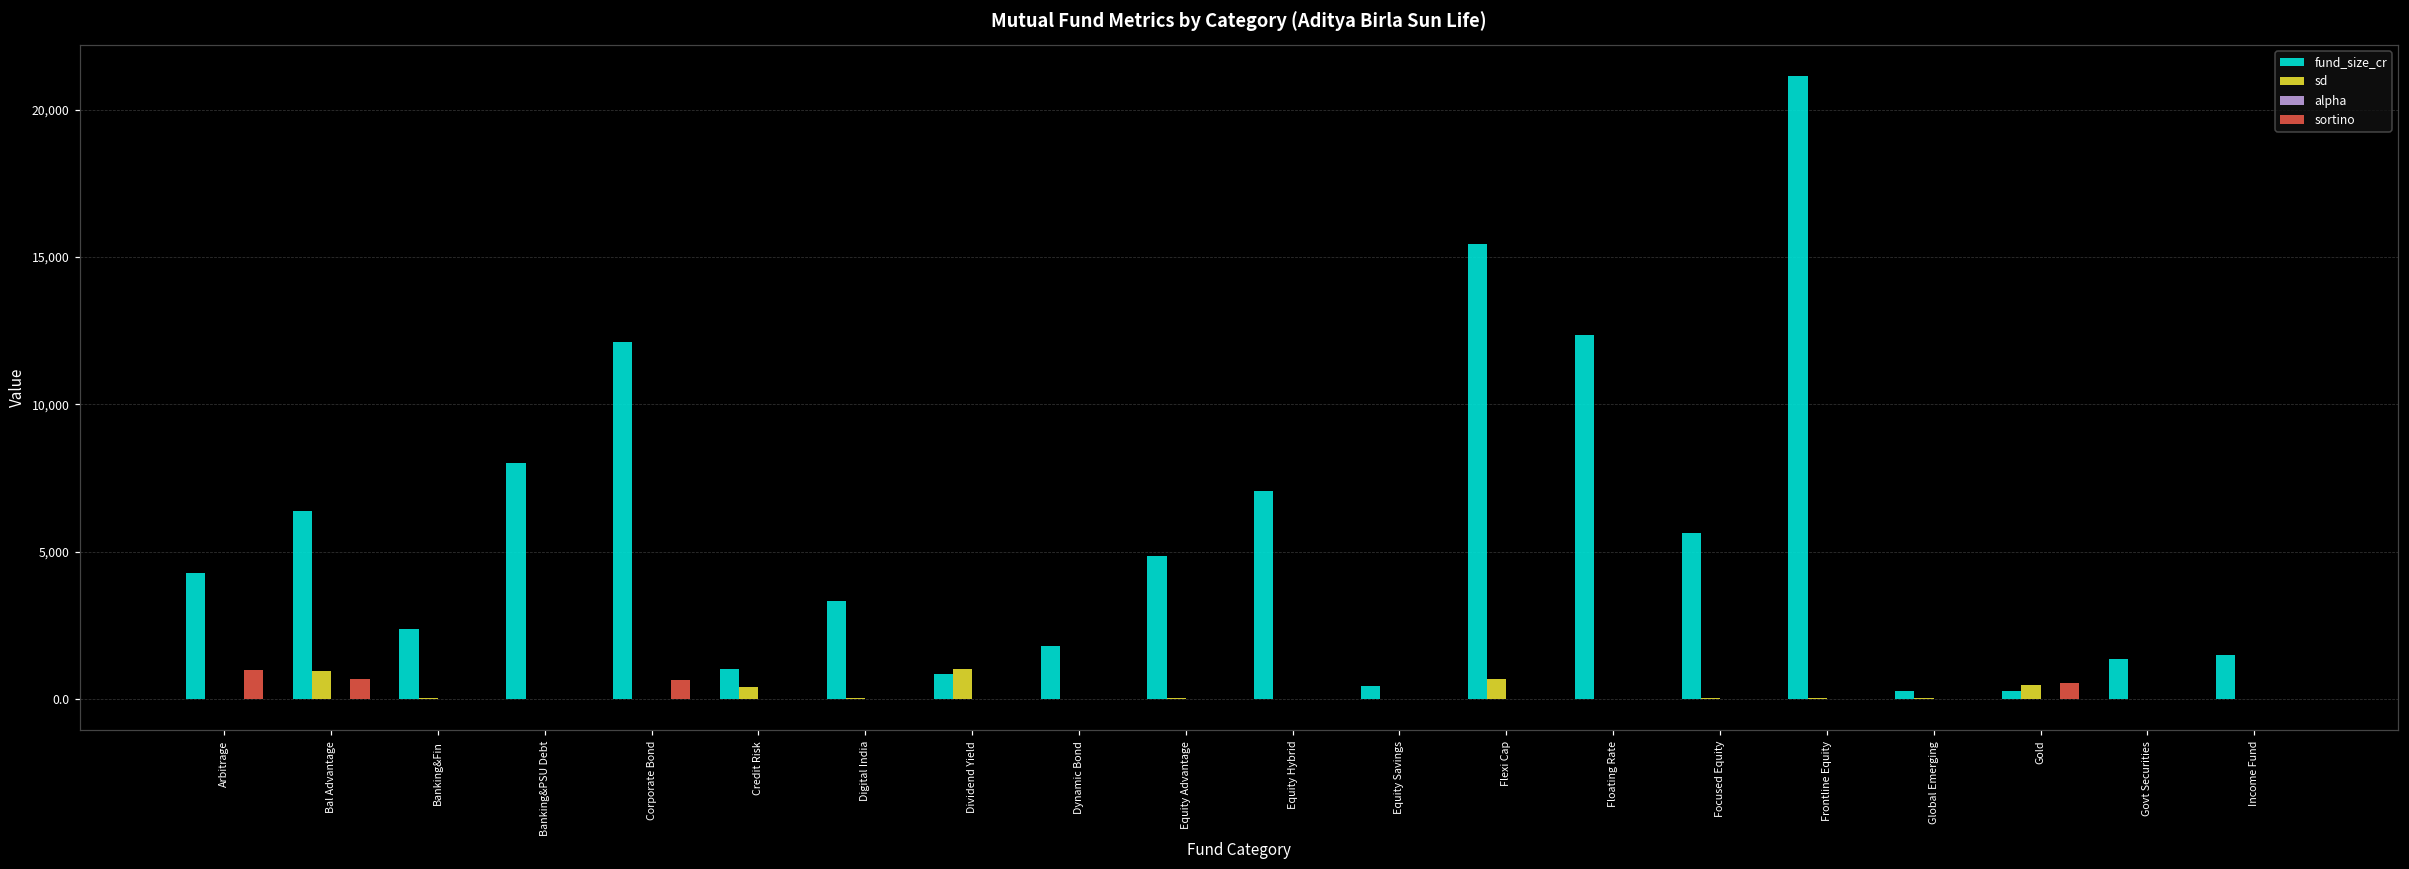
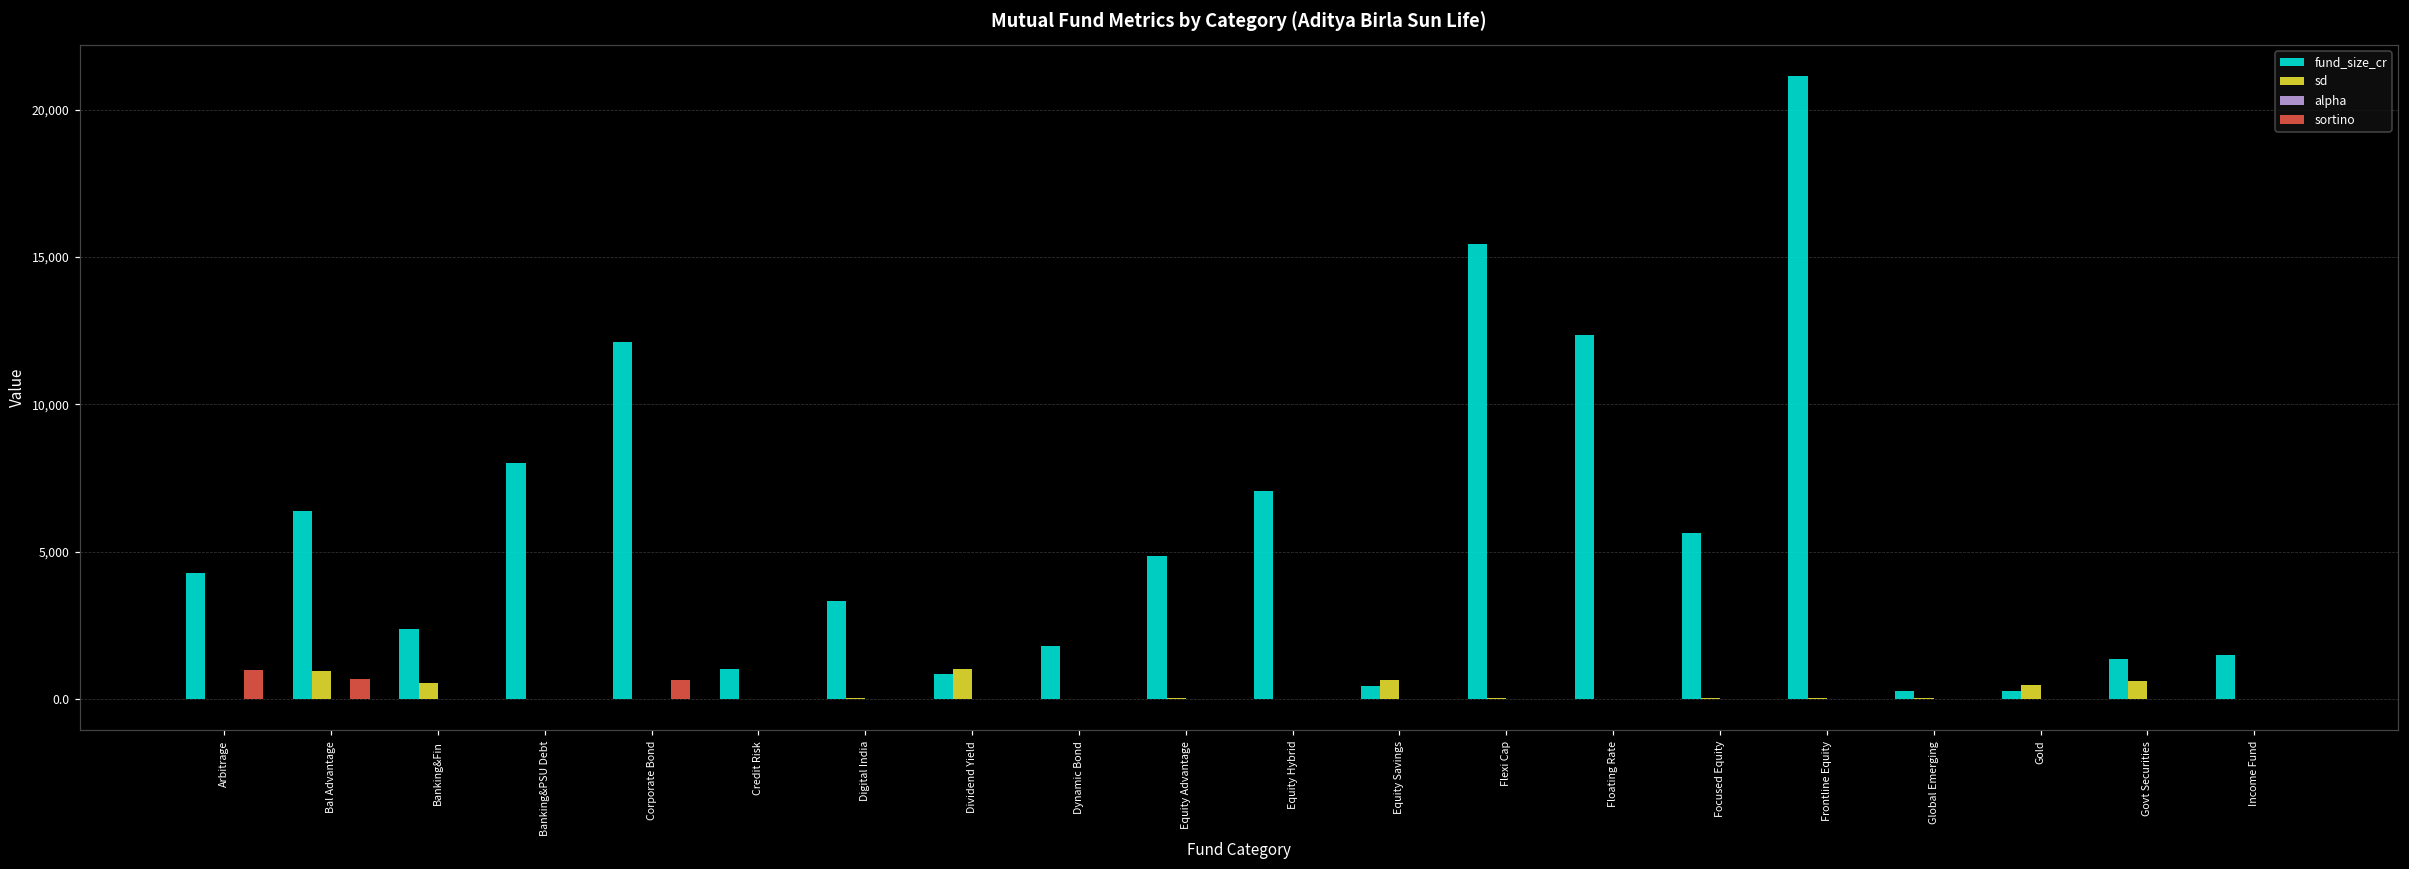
sd, Banking&Fin: 0 -> 500
sd, Credit Risk: 400 -> 0
sd, Equity Savings: 0 -> 600
sd, Flexi Cap: 700 -> 0
sortino, Gold: 600 -> 0
sd, Govt Securities: 0 -> 600
